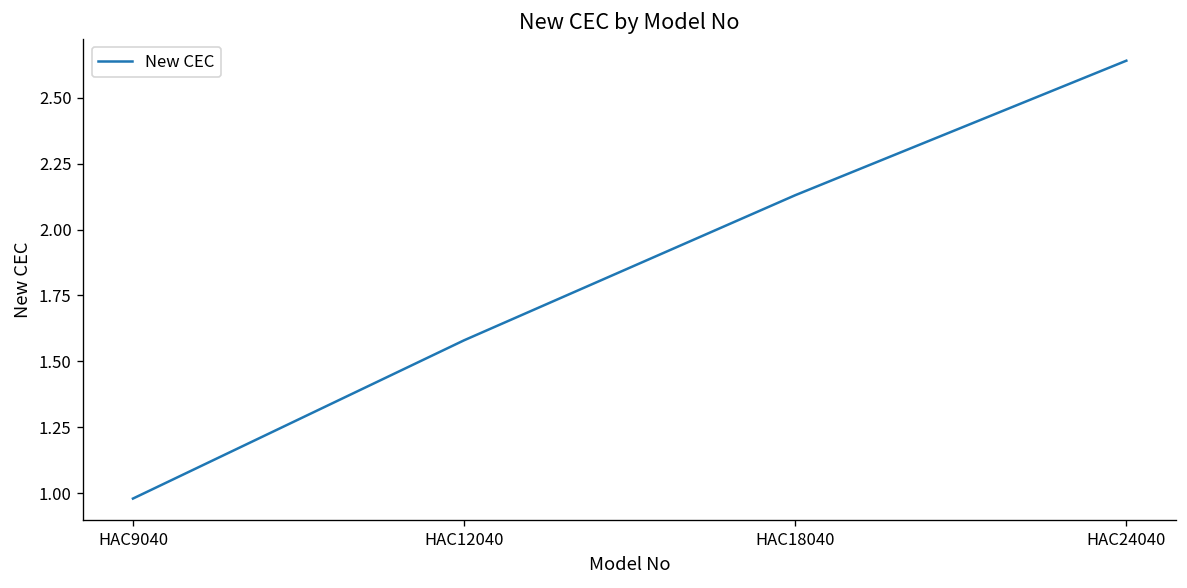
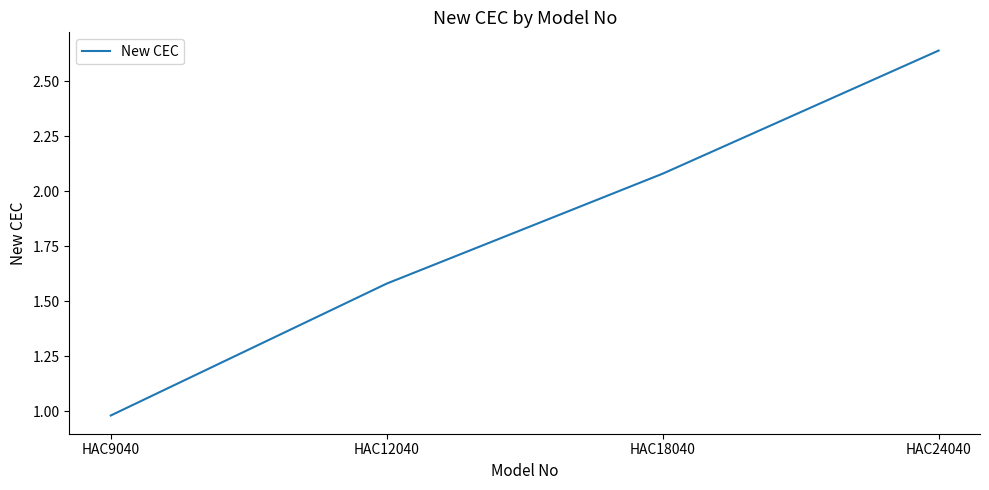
HAC18040: 2.13 -> 2.08
